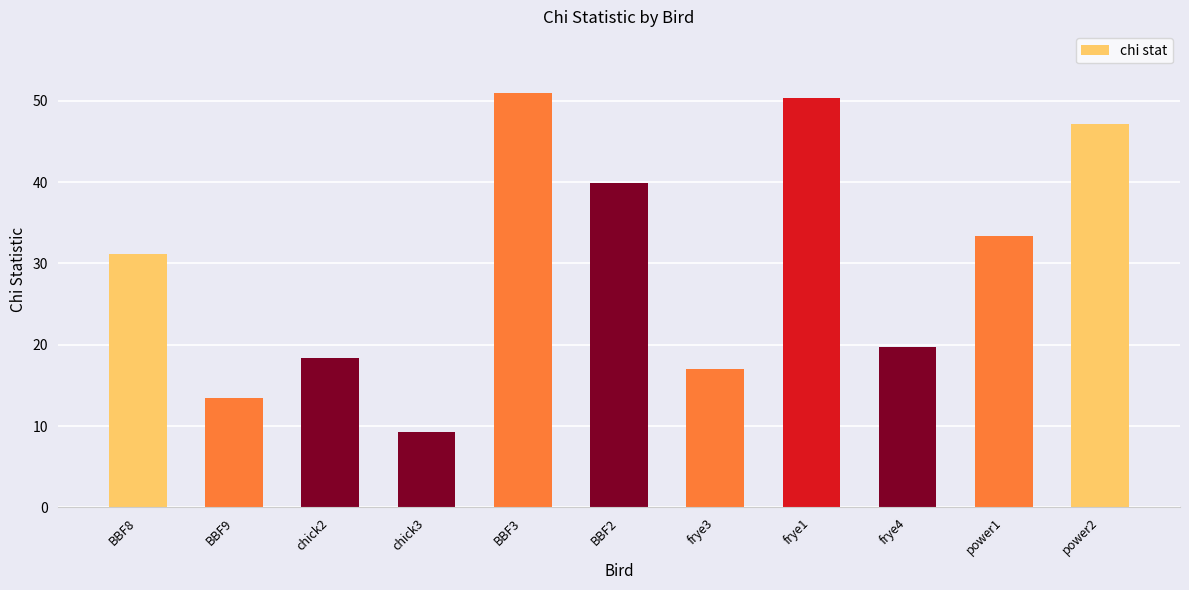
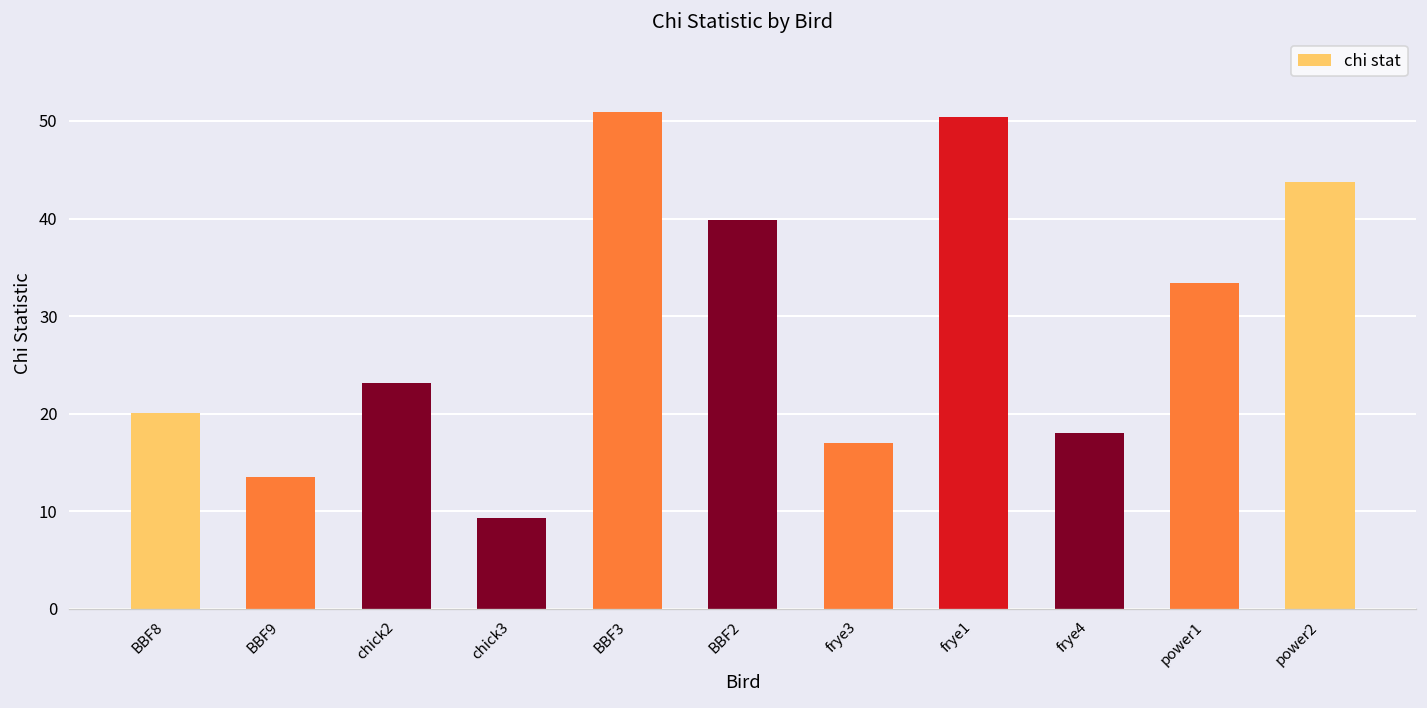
BBF8: 31 -> 20
chick2: 18 -> 23
frye4: 20 -> 18
power2: 47 -> 44
